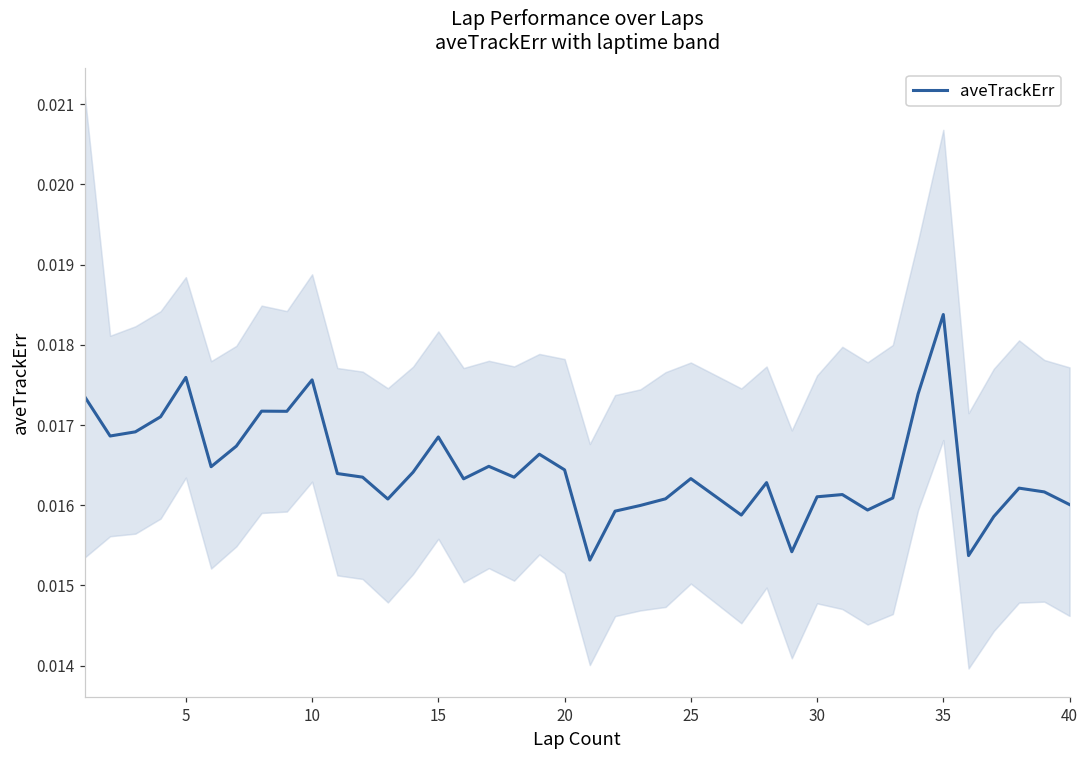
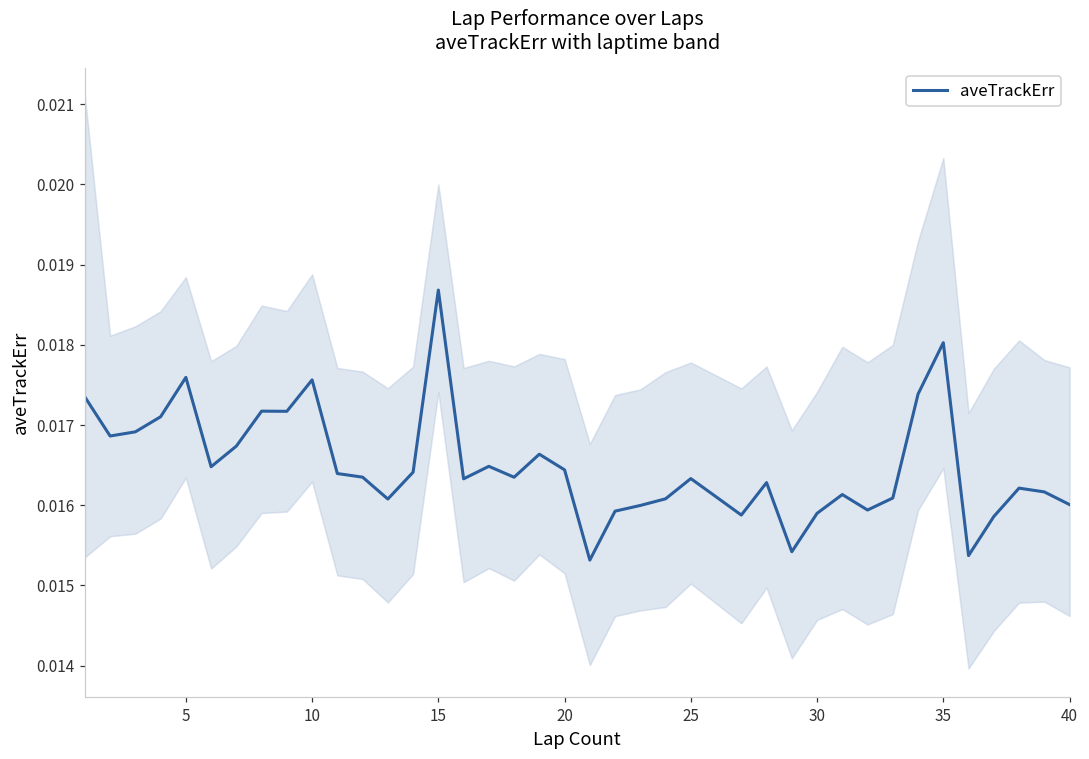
aveTrackErr, 15: 0.0169 -> 0.0187
aveTrackErr, 30: 0.0161 -> 0.0159
aveTrackErr, 35: 0.0184 -> 0.0180
